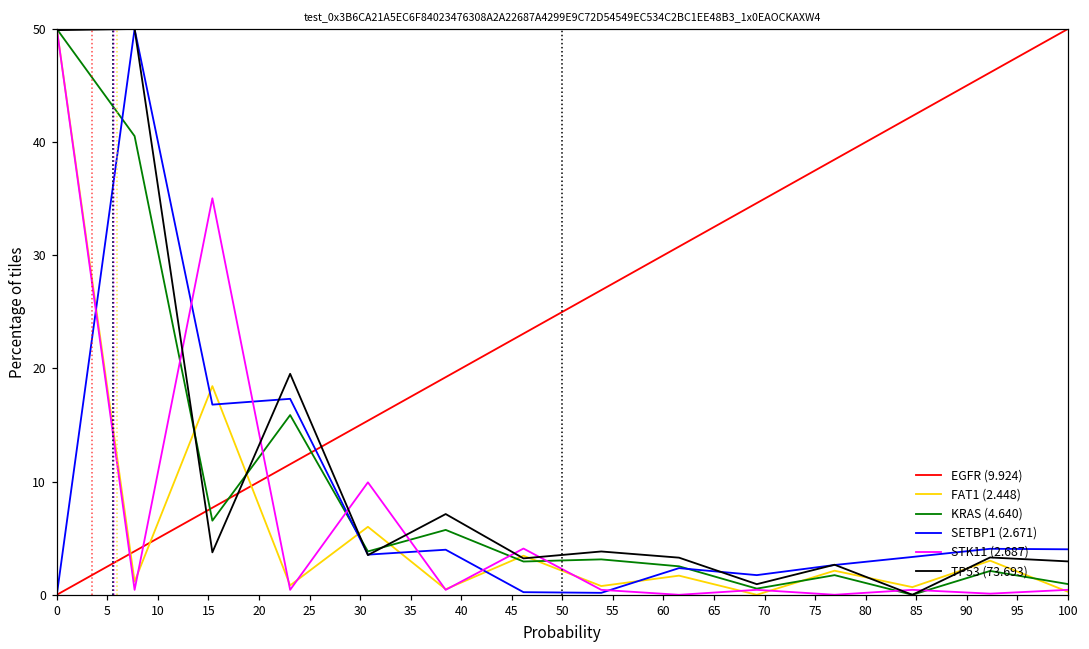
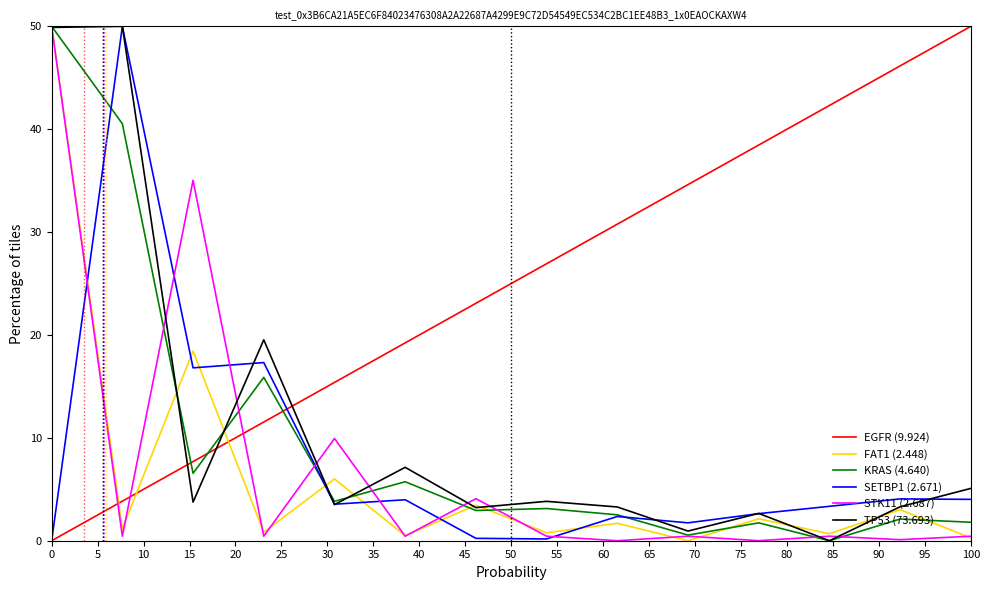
KRAS (4.640), 100: 0.9 -> 1.8
TP53 (73.693), 100: 3.0 -> 5.1
